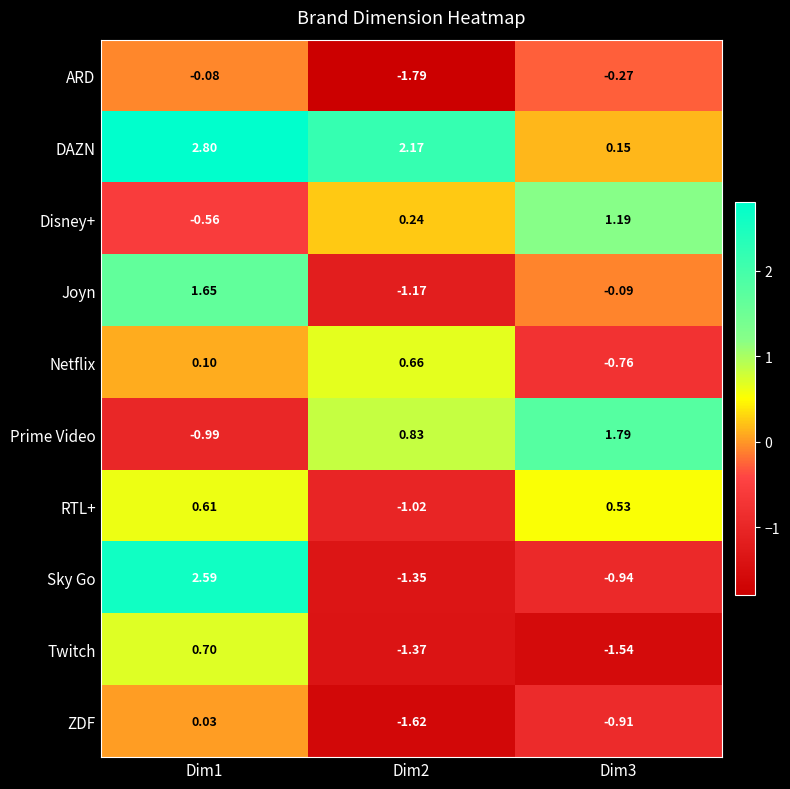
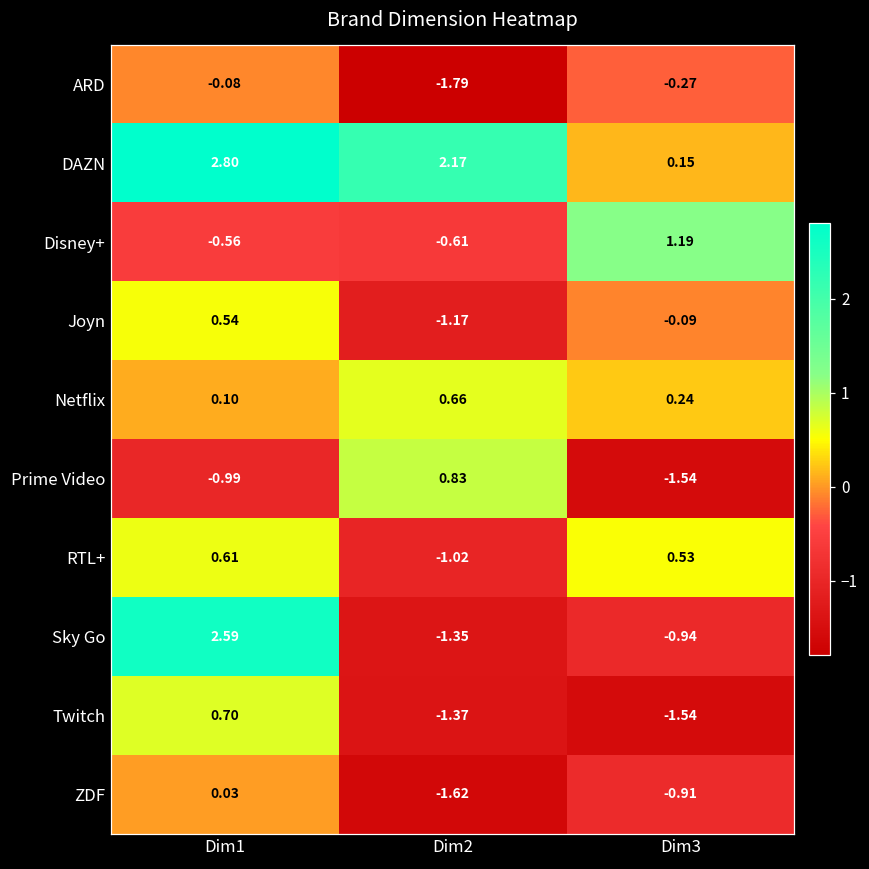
Disney+, Dim2: 0.24 -> -0.61
Joyn, Dim1: 1.65 -> 0.54
Netflix, Dim3: -0.76 -> 0.24
Prime Video, Dim3: 1.79 -> -1.54
